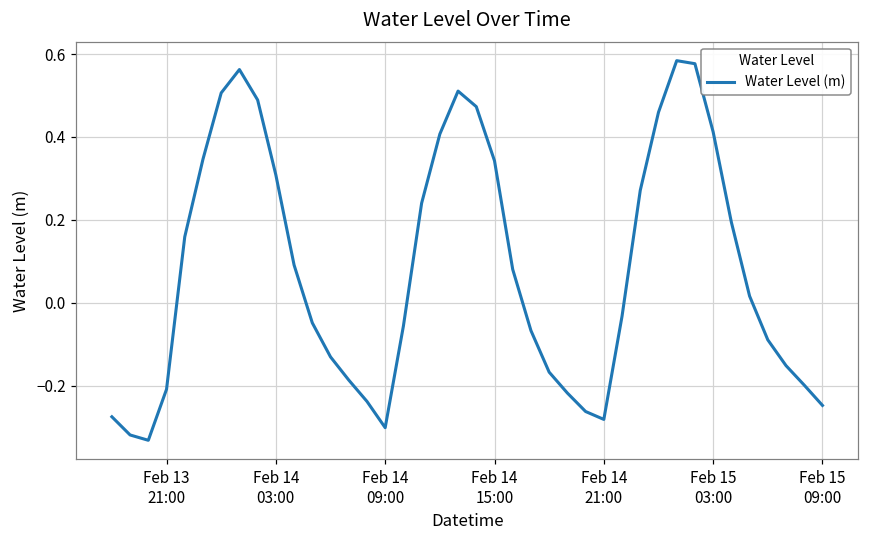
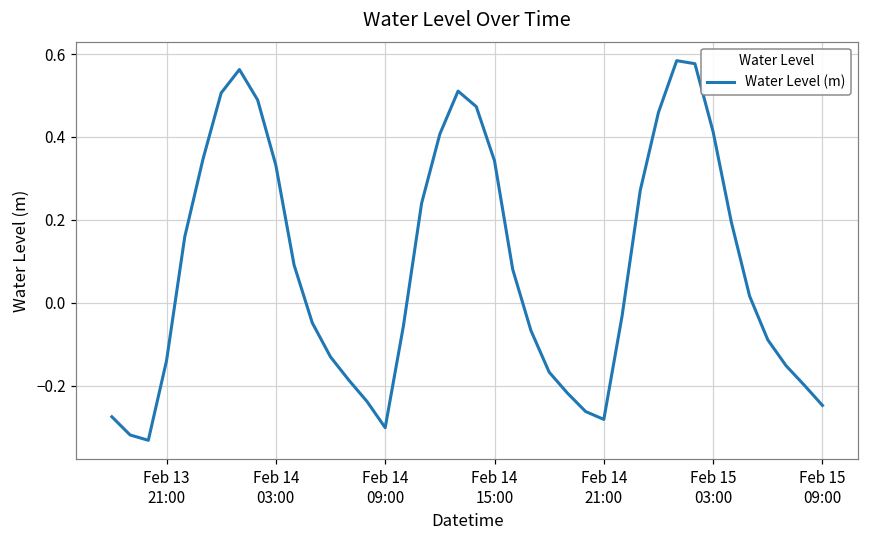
Feb 13 21:00: -0.21 -> -0.14
Feb 14 03:00: 0.31 -> 0.33
